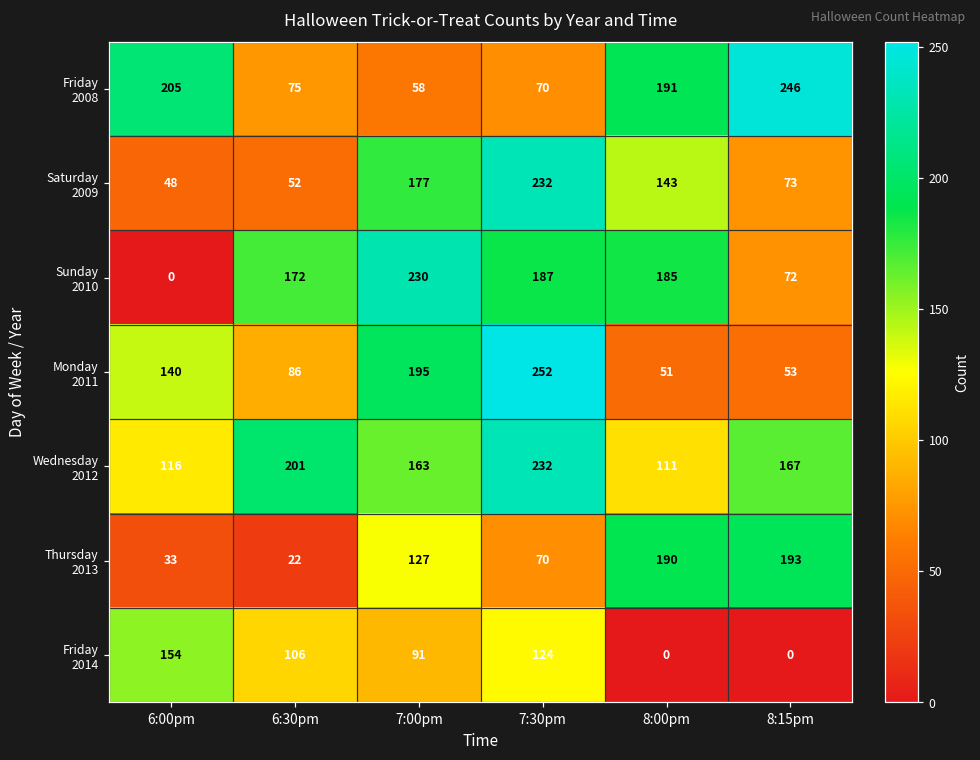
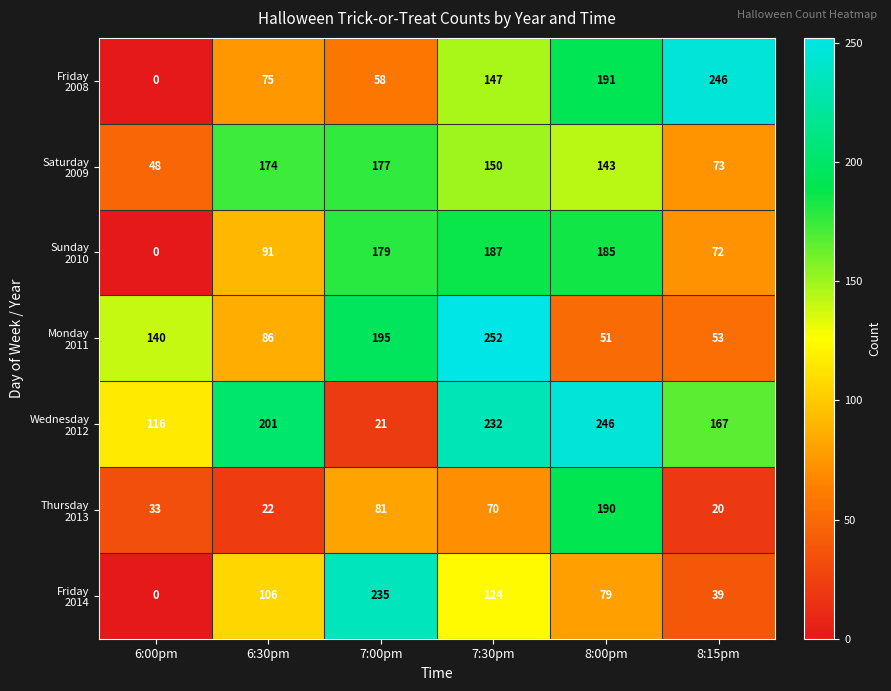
Friday 2008, 6:00pm: 205 -> 0
Friday 2008, 7:30pm: 70 -> 147
Saturday 2009, 6:30pm: 52 -> 174
Saturday 2009, 7:30pm: 232 -> 150
Sunday 2010, 6:30pm: 172 -> 91
Sunday 2010, 7:00pm: 230 -> 179
Wednesday 2012, 7:00pm: 163 -> 21
Wednesday 2012, 8:00pm: 111 -> 246
Thursday 2013, 7:00pm: 127 -> 81
Thursday 2013, 8:15pm: 193 -> 20
Friday 2014, 6:00pm: 154 -> 0
Friday 2014, 7:00pm: 91 -> 235
Friday 2014, 8:00pm: 0 -> 79
Friday 2014, 8:15pm: 0 -> 39
